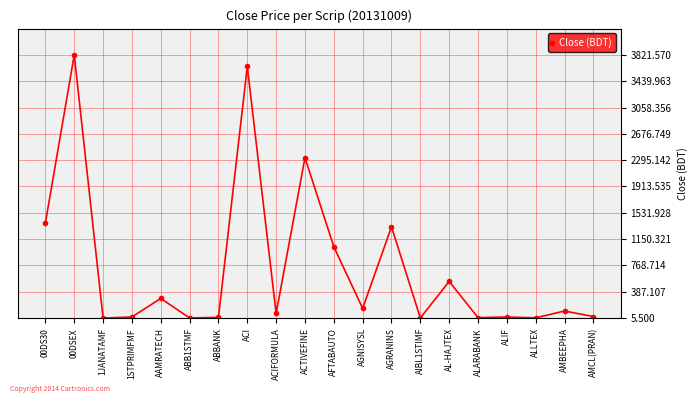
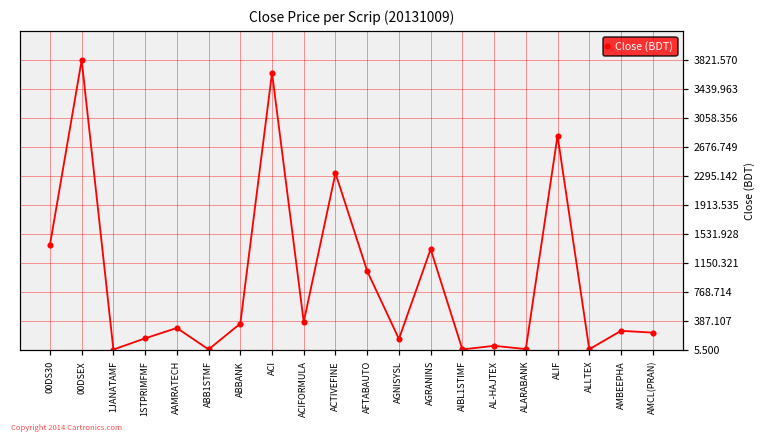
1STPRIMFMF: 0 -> 200
ABBANK: 0 -> 300
ACIFORMULA: 100 -> 400
AL-HAJTEX: 500 -> 100
ALIF: 0 -> 2800
AMBEEPHA: 100 -> 300
AMCL(PRAN): 0 -> 200
